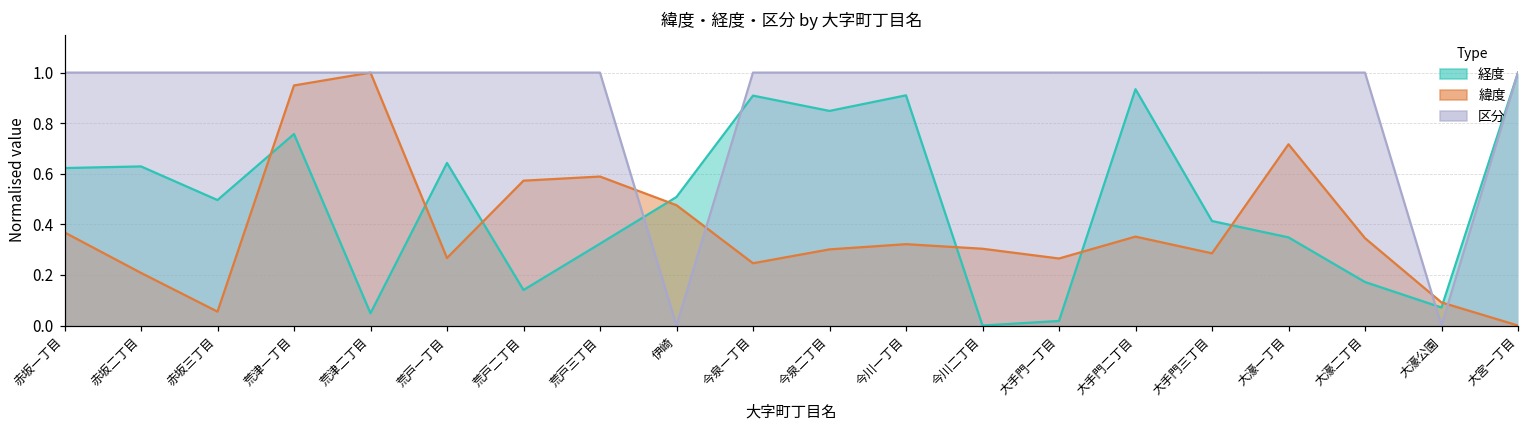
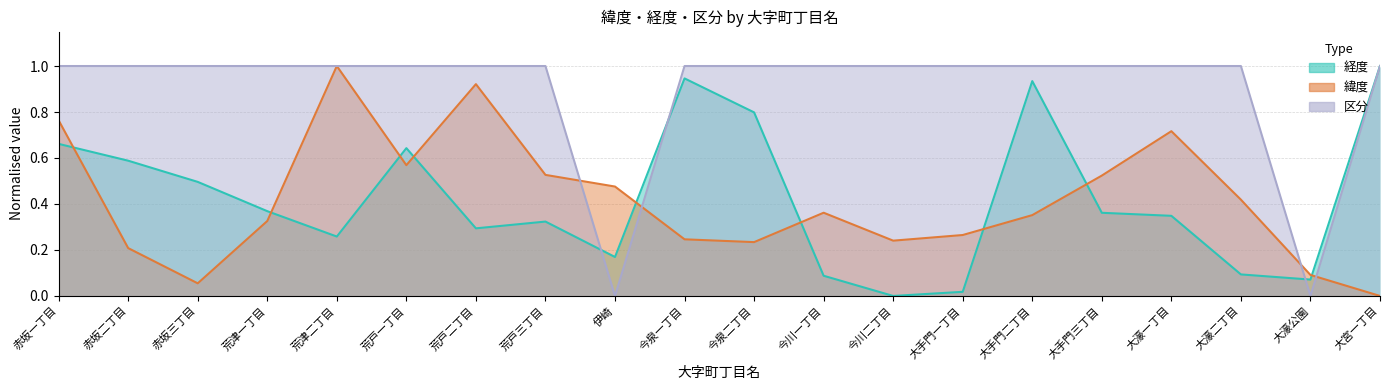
経度, 赤坂一丁目: 0.62 -> 0.66
緯度, 赤坂一丁目: 0.37 -> 0.76
経度, 赤坂二丁目: 0.63 -> 0.59
経度, 荒津一丁目: 0.76 -> 0.37
緯度, 荒津一丁目: 0.95 -> 0.33
経度, 荒津二丁目: 0.05 -> 0.26
緯度, 荒戸一丁目: 0.27 -> 0.57
経度, 荒戸二丁目: 0.14 -> 0.29
緯度, 荒戸二丁目: 0.57 -> 0.92
緯度, 荒戸三丁目: 0.59 -> 0.53
経度, 伊崎: 0.51 -> 0.17
経度, 今泉一丁目: 0.91 -> 0.95
経度, 今泉二丁目: 0.85 -> 0.80
緯度, 今泉二丁目: 0.30 -> 0.23
経度, 今川一丁目: 0.91 -> 0.09
緯度, 今川一丁目: 0.32 -> 0.36
緯度, 今川二丁目: 0.30 -> 0.24
経度, 大手門三丁目: 0.41 -> 0.36
緯度, 大手門三丁目: 0.29 -> 0.52
経度, 大濠二丁目: 0.17 -> 0.09
緯度, 大濠二丁目: 0.35 -> 0.42
